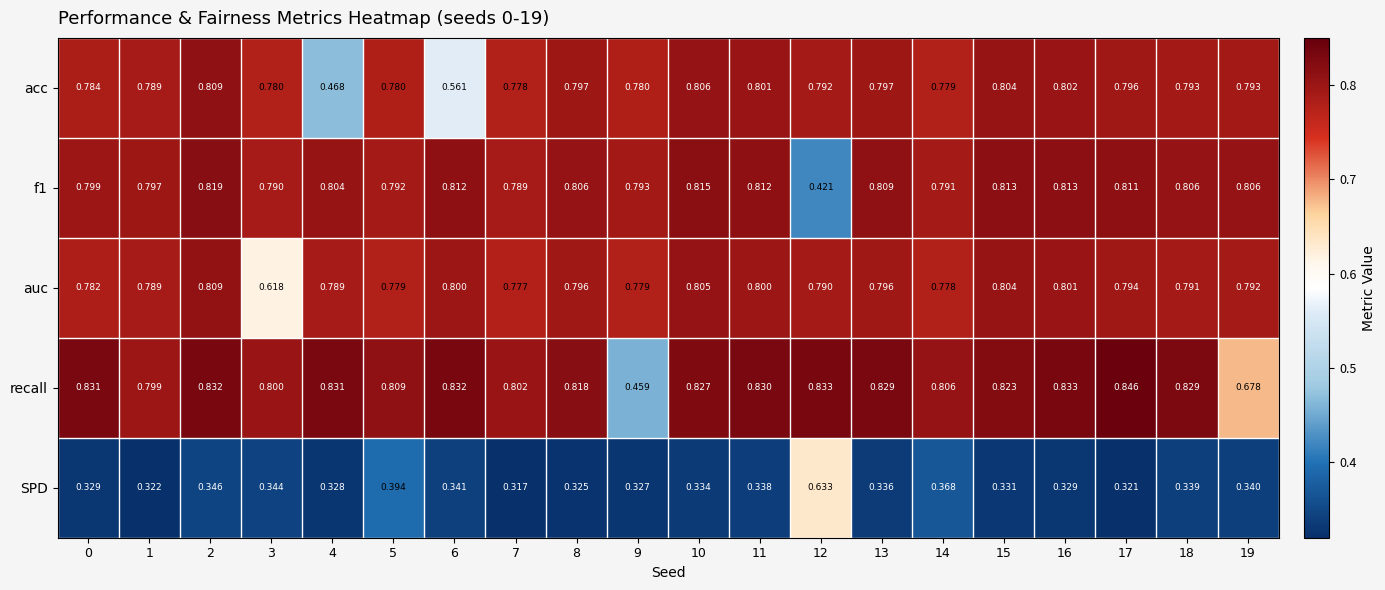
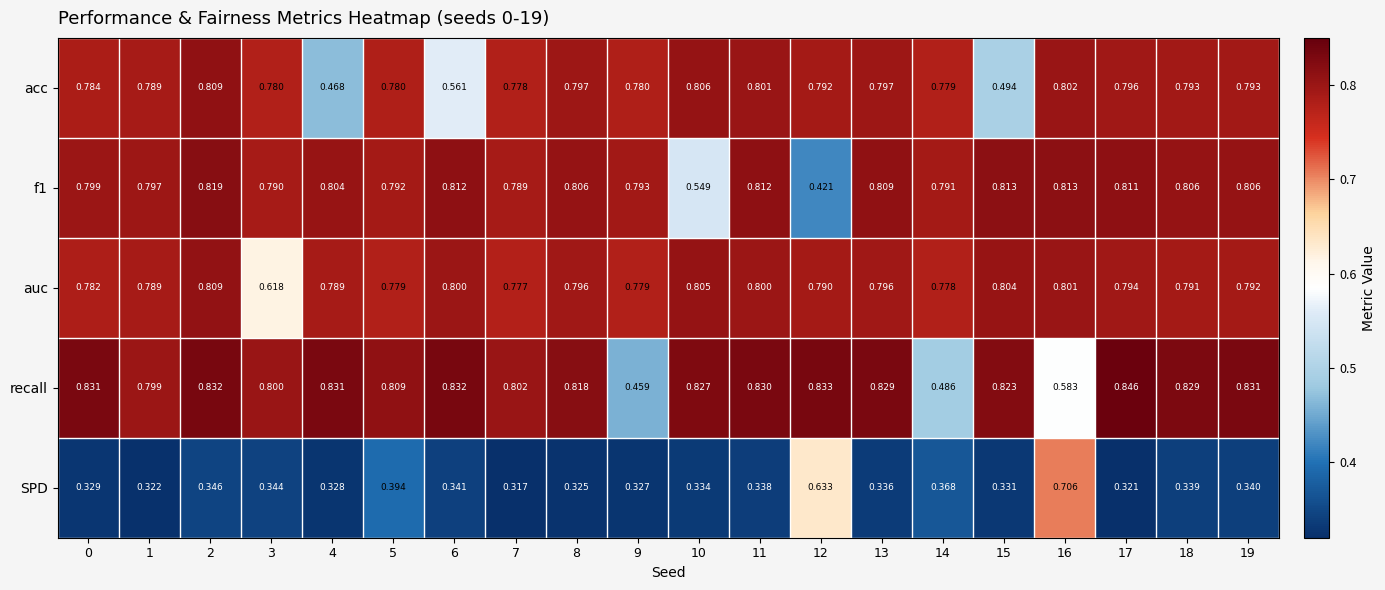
acc, 15: 0.804 -> 0.494
f1, 10: 0.815 -> 0.549
recall, 14: 0.806 -> 0.486
recall, 16: 0.833 -> 0.583
recall, 19: 0.678 -> 0.831
SPD, 16: 0.329 -> 0.706
